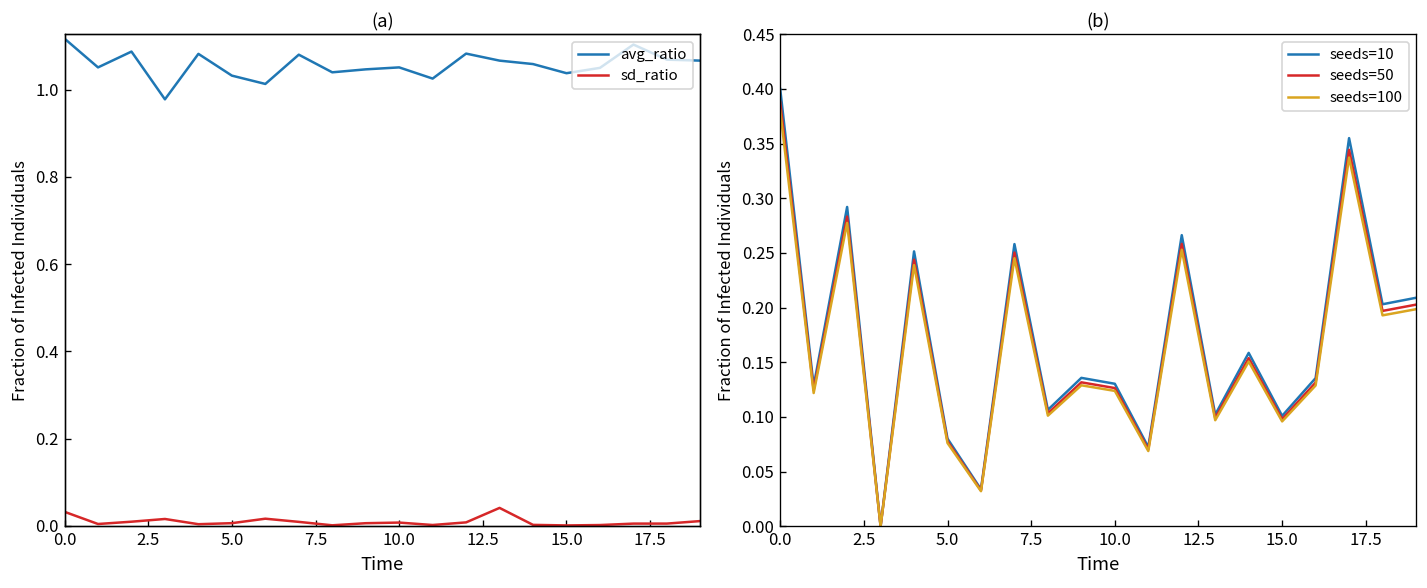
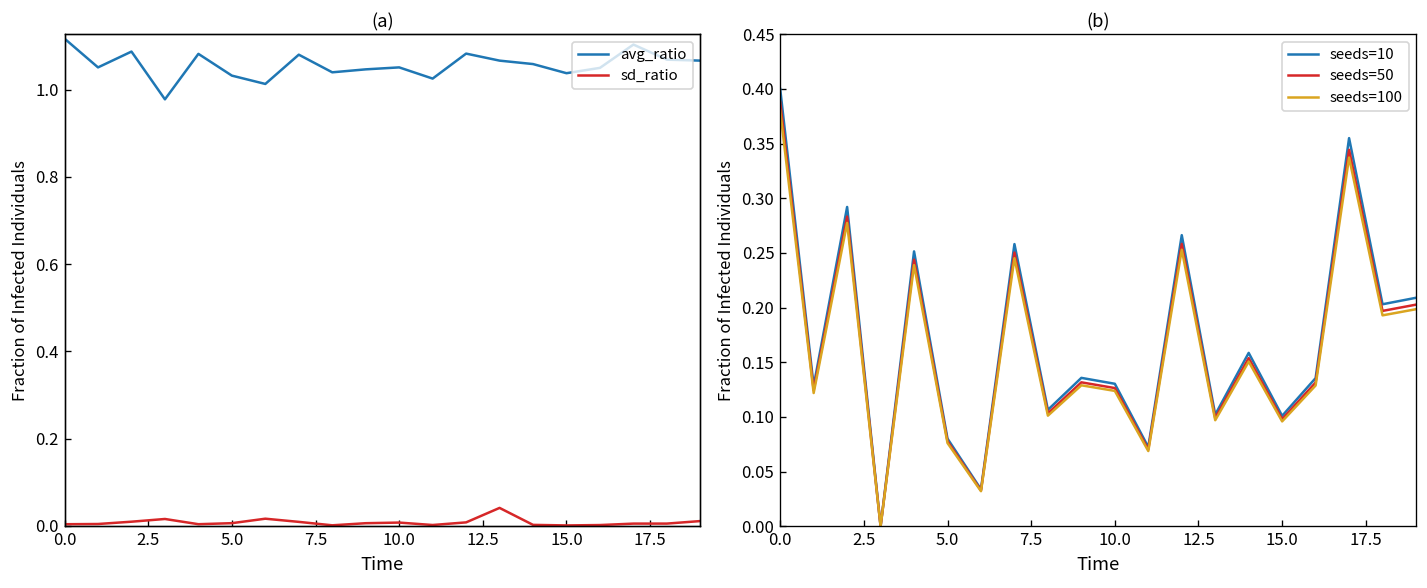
(a), sd_ratio, 0.0: 0.03 -> 0.00
